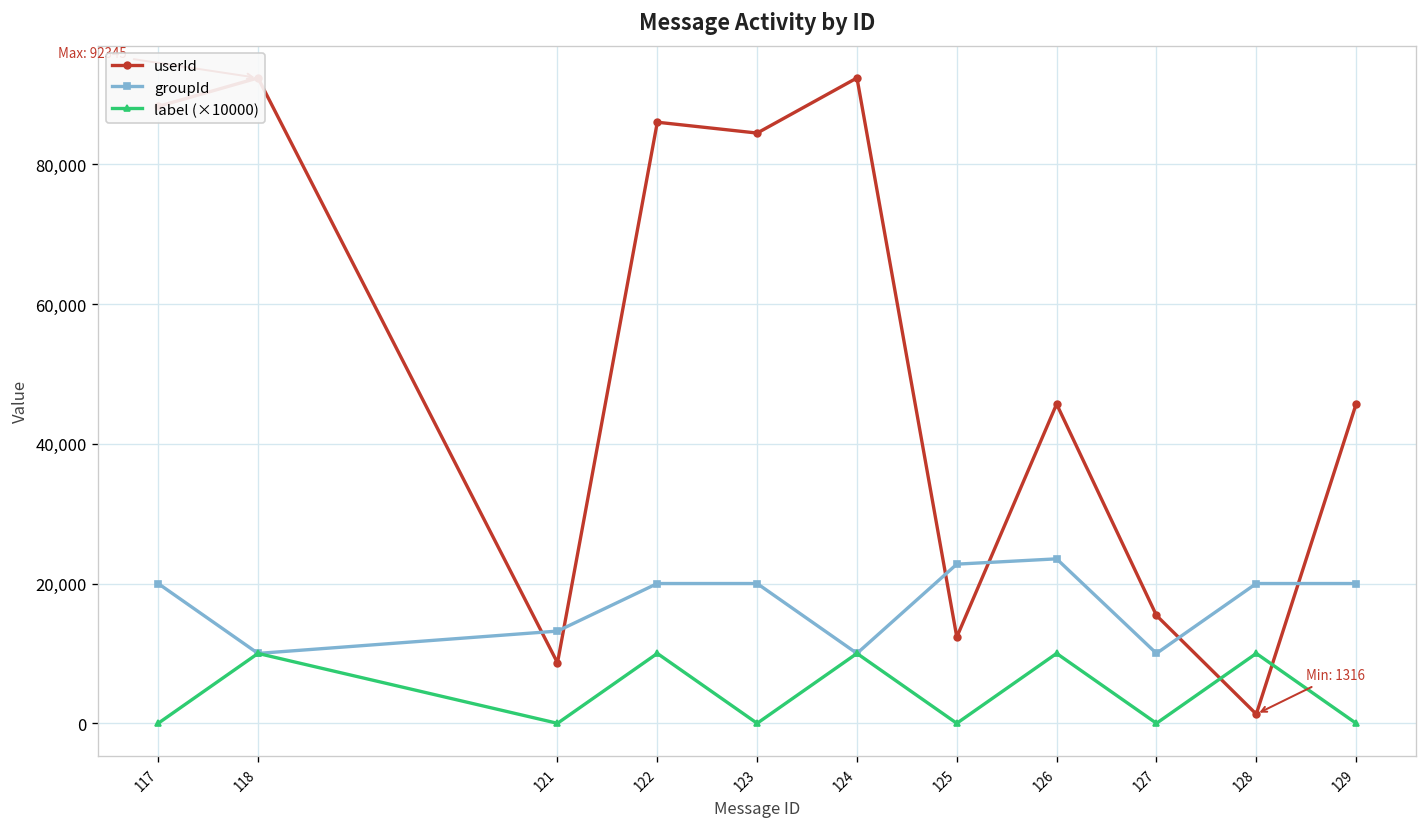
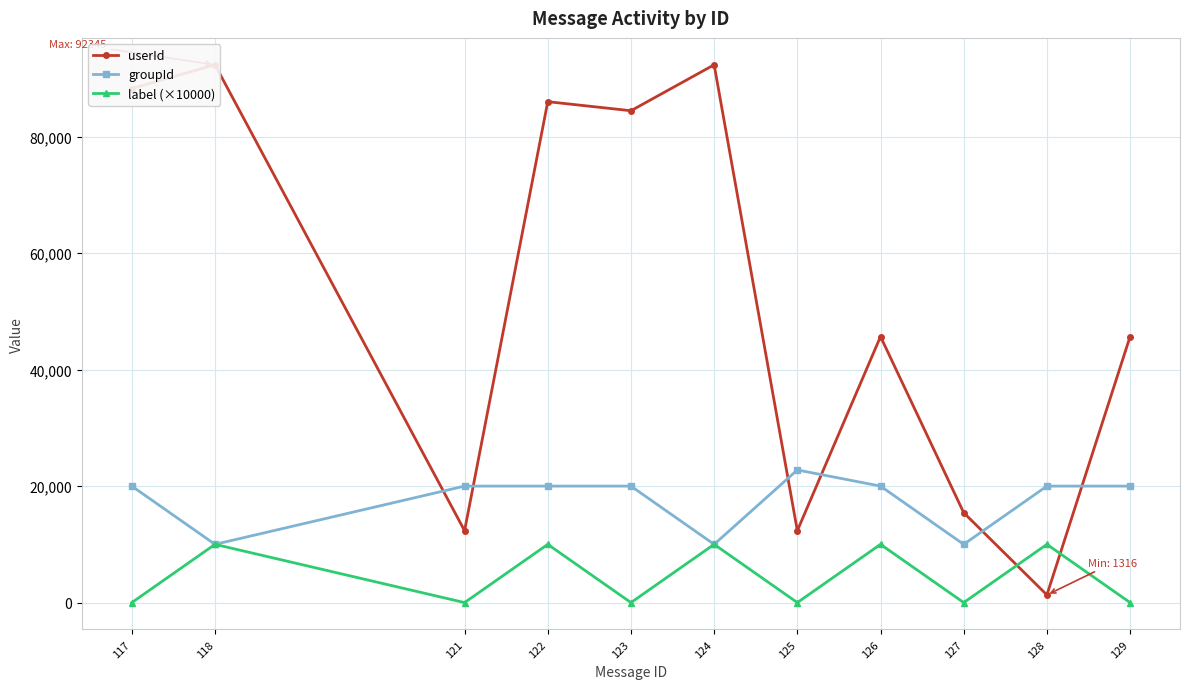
userId, 121: 9,000 -> 12,000
groupId, 121: 13,000 -> 20,000
groupId, 126: 24,000 -> 20,000
